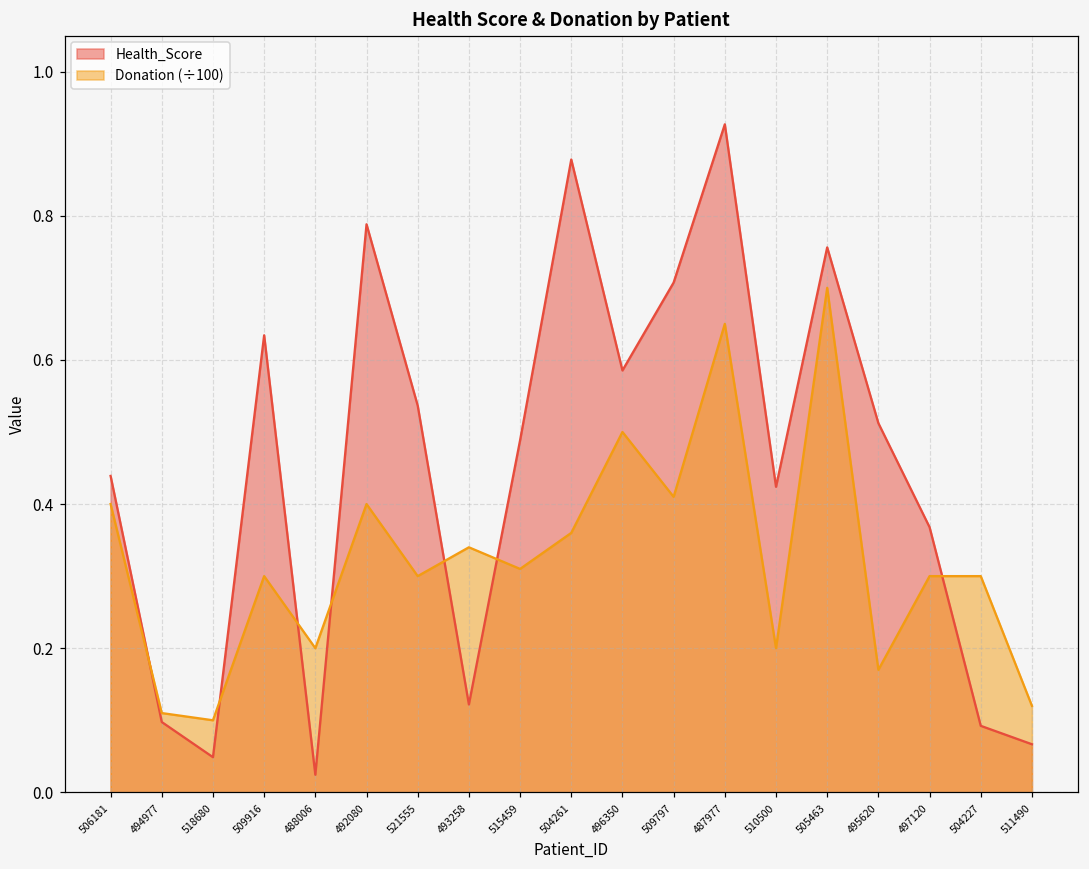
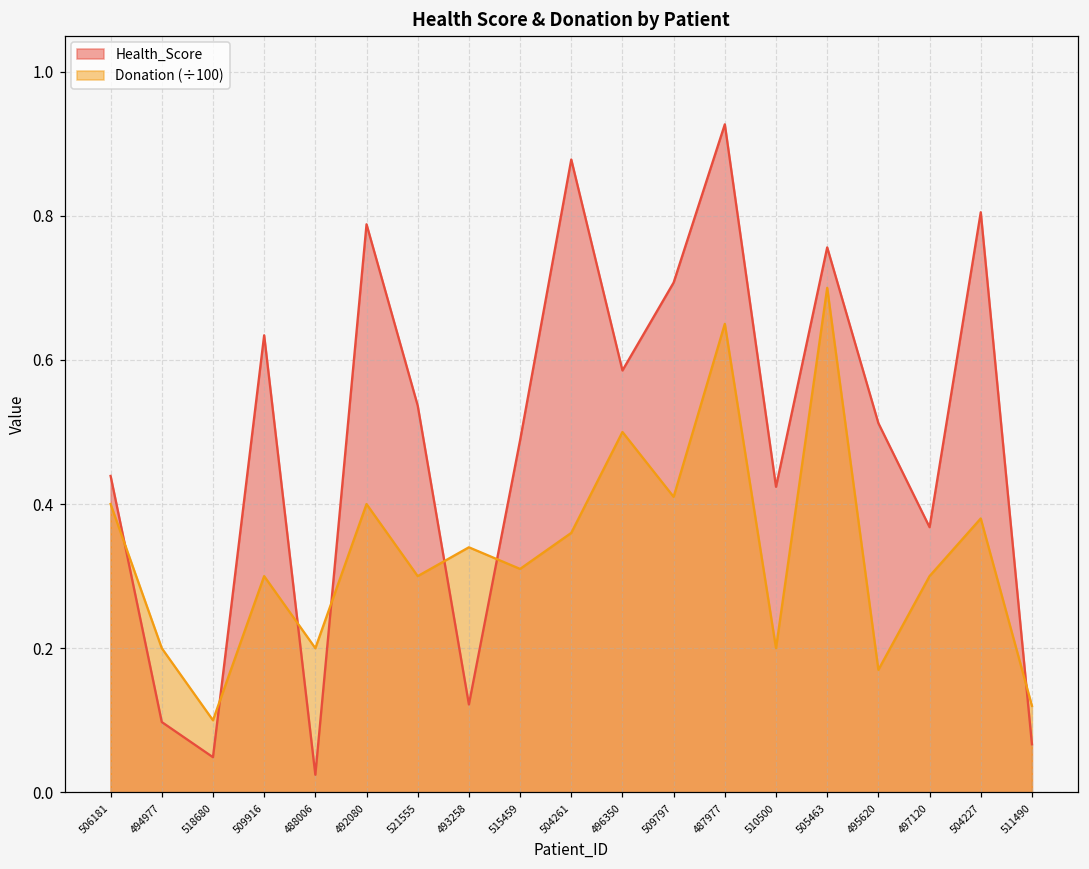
Donation (÷100), 494977: 0.11 -> 0.20
Health_Score, 504227: 0.09 -> 0.80
Donation (÷100), 504227: 0.30 -> 0.38
